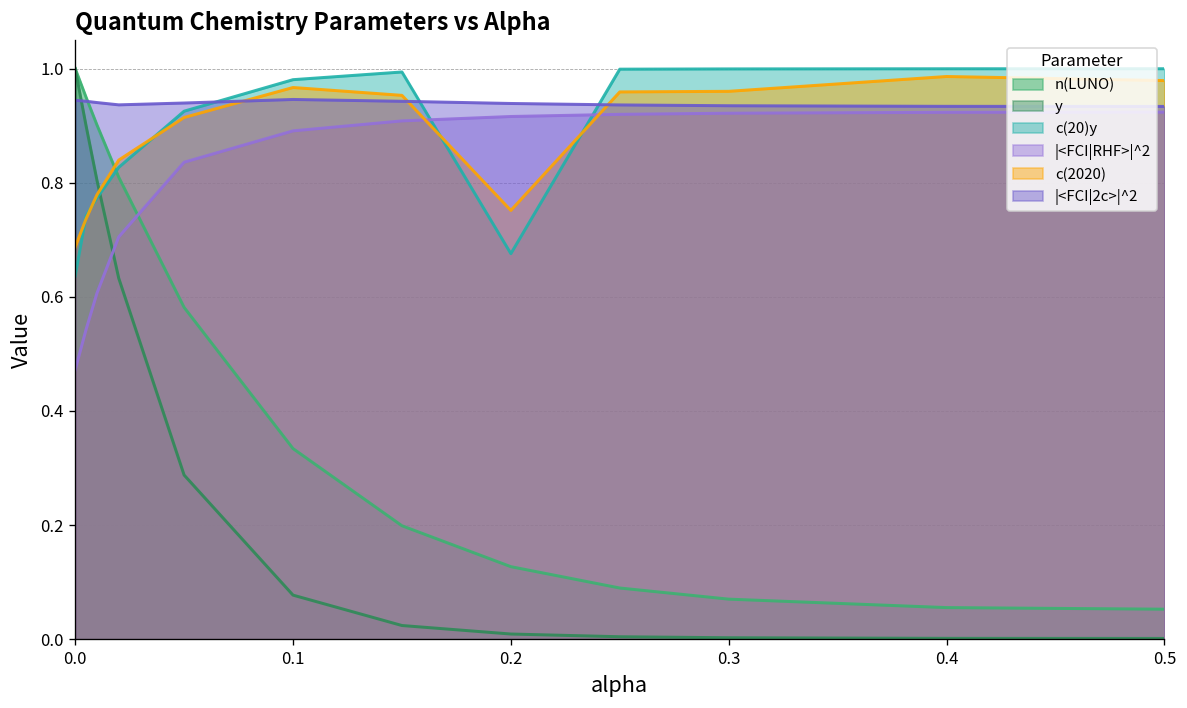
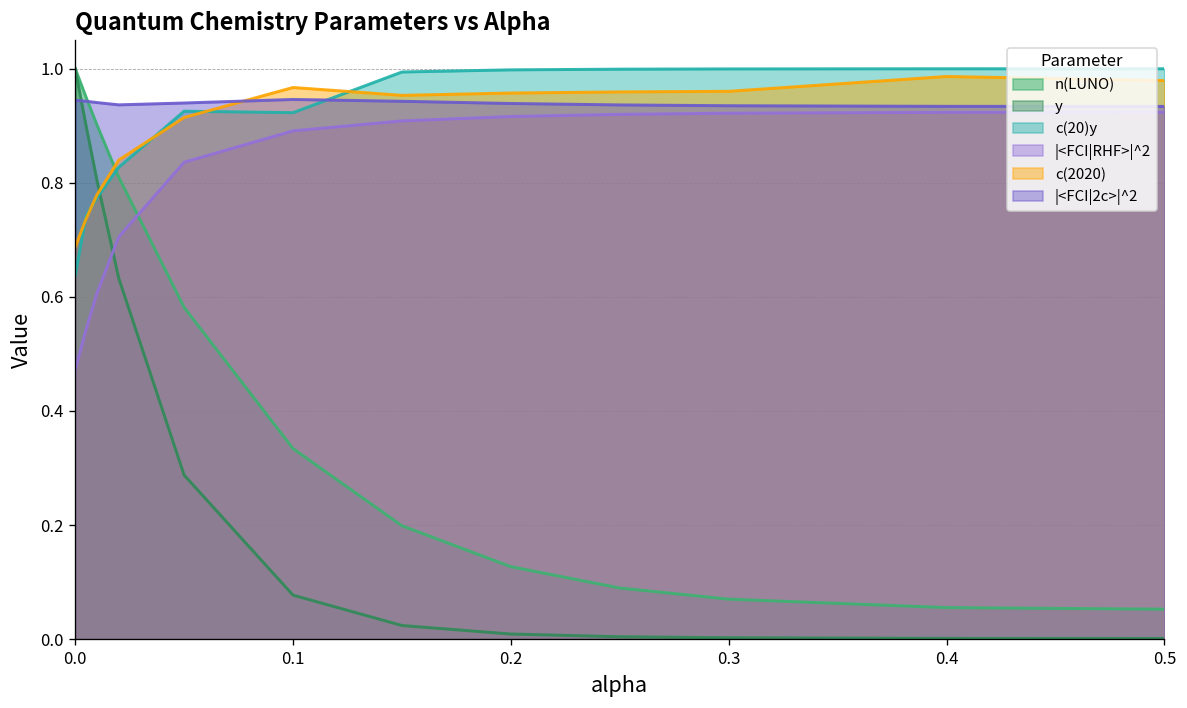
c(20)y, 0.1: 0.98 -> 0.92
c(20)y, 0.2: 0.68 -> 1.00
c(2020), 0.2: 0.75 -> 0.96
